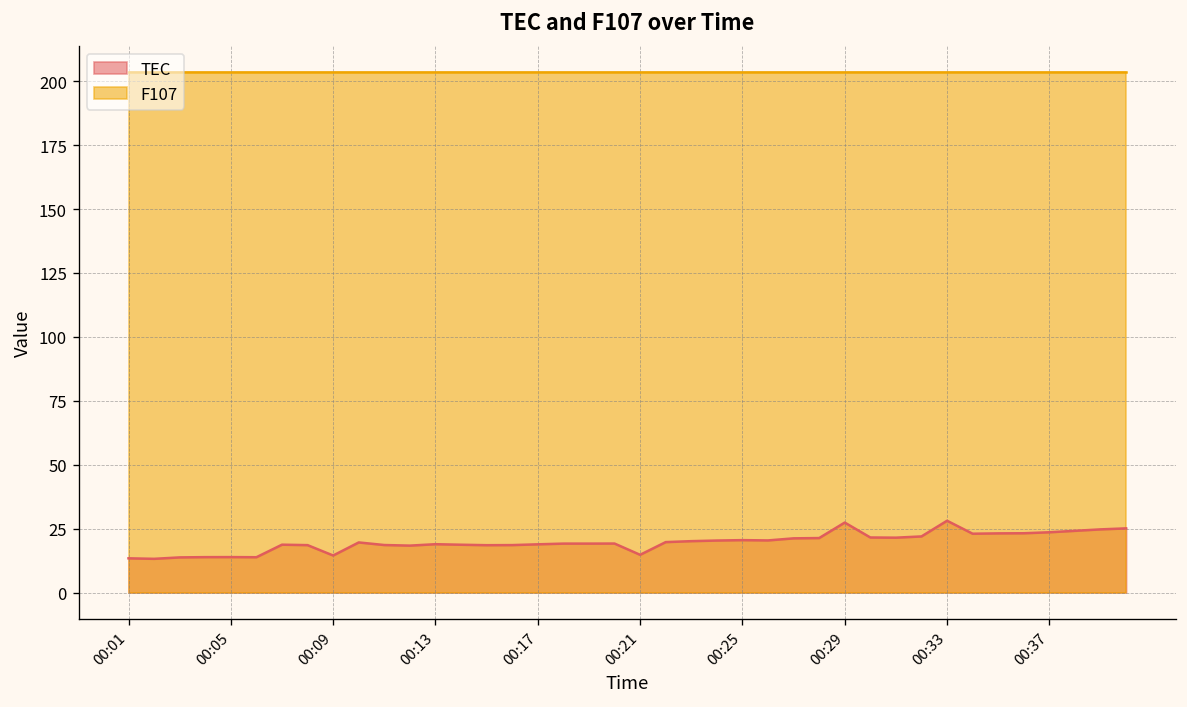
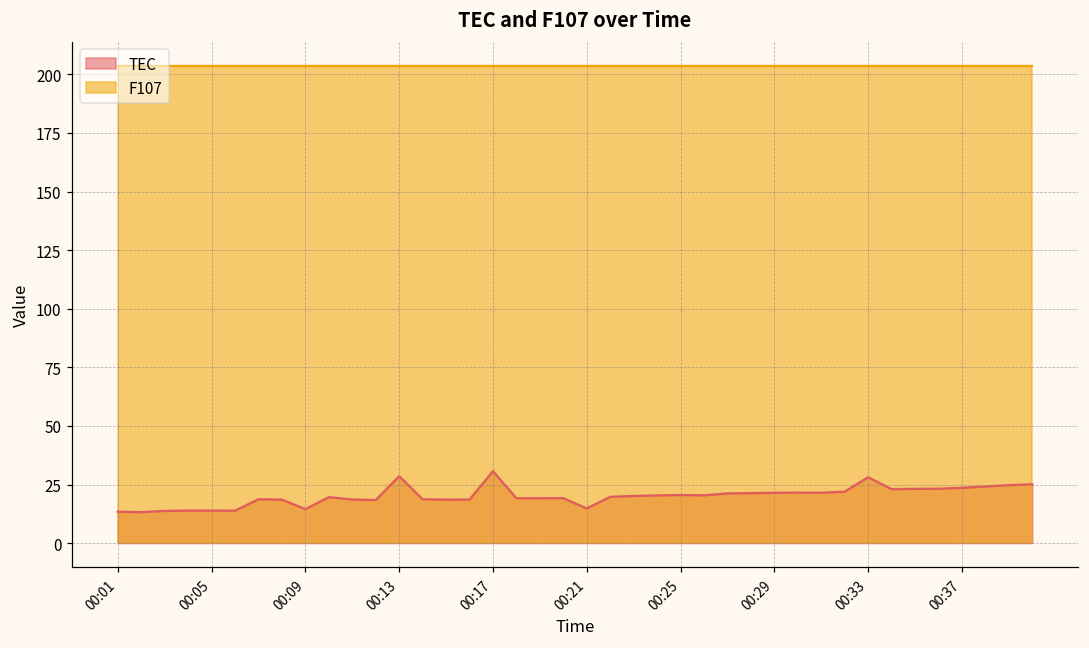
TEC, 00:13: 19 -> 29
TEC, 00:17: 19 -> 31
TEC, 00:29: 27 -> 21
